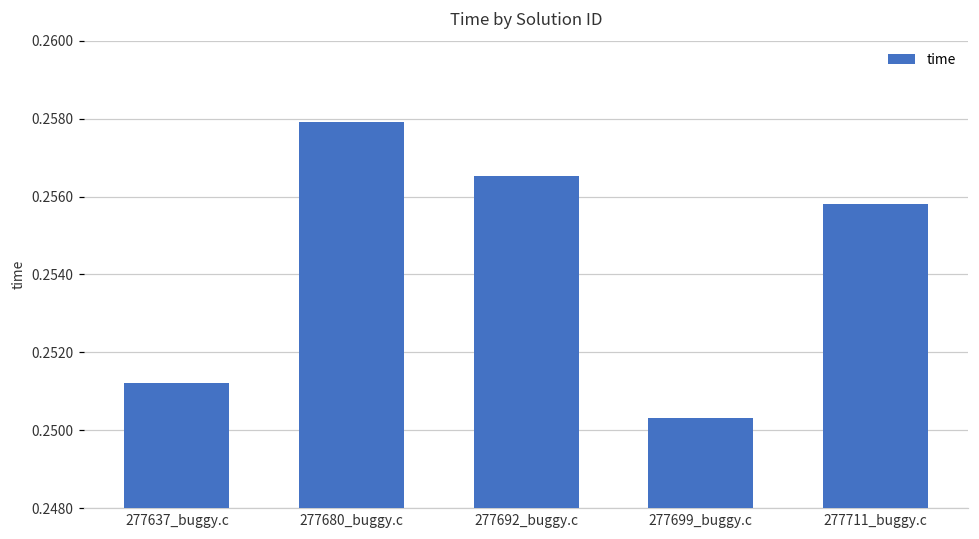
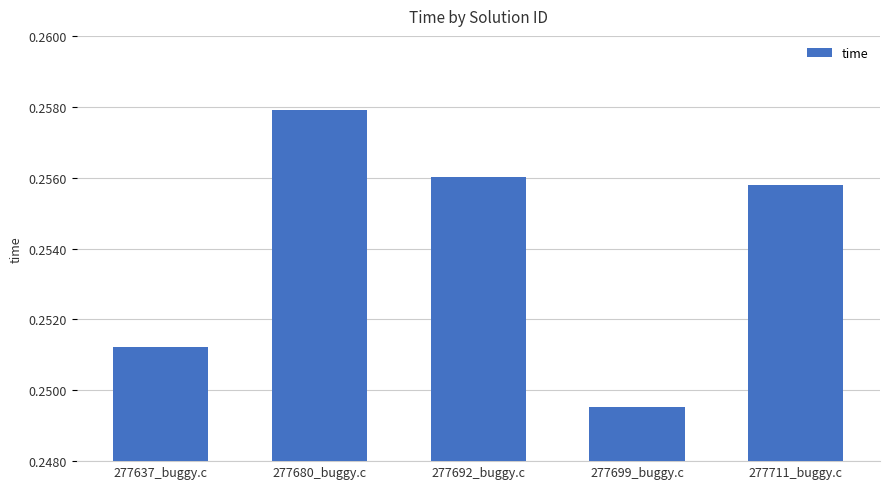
277692_buggy.c: 0.2565 -> 0.2560
277699_buggy.c: 0.2503 -> 0.2495
